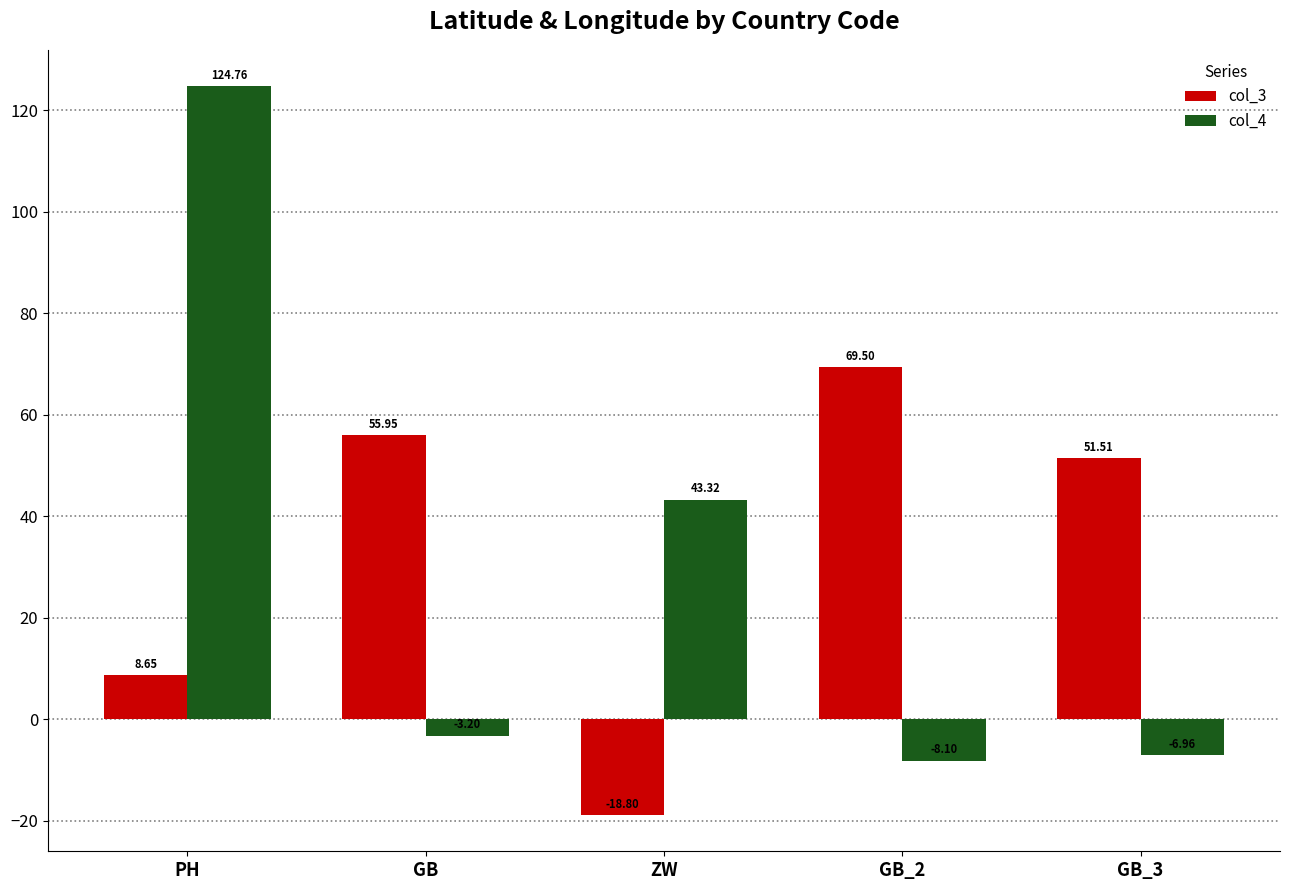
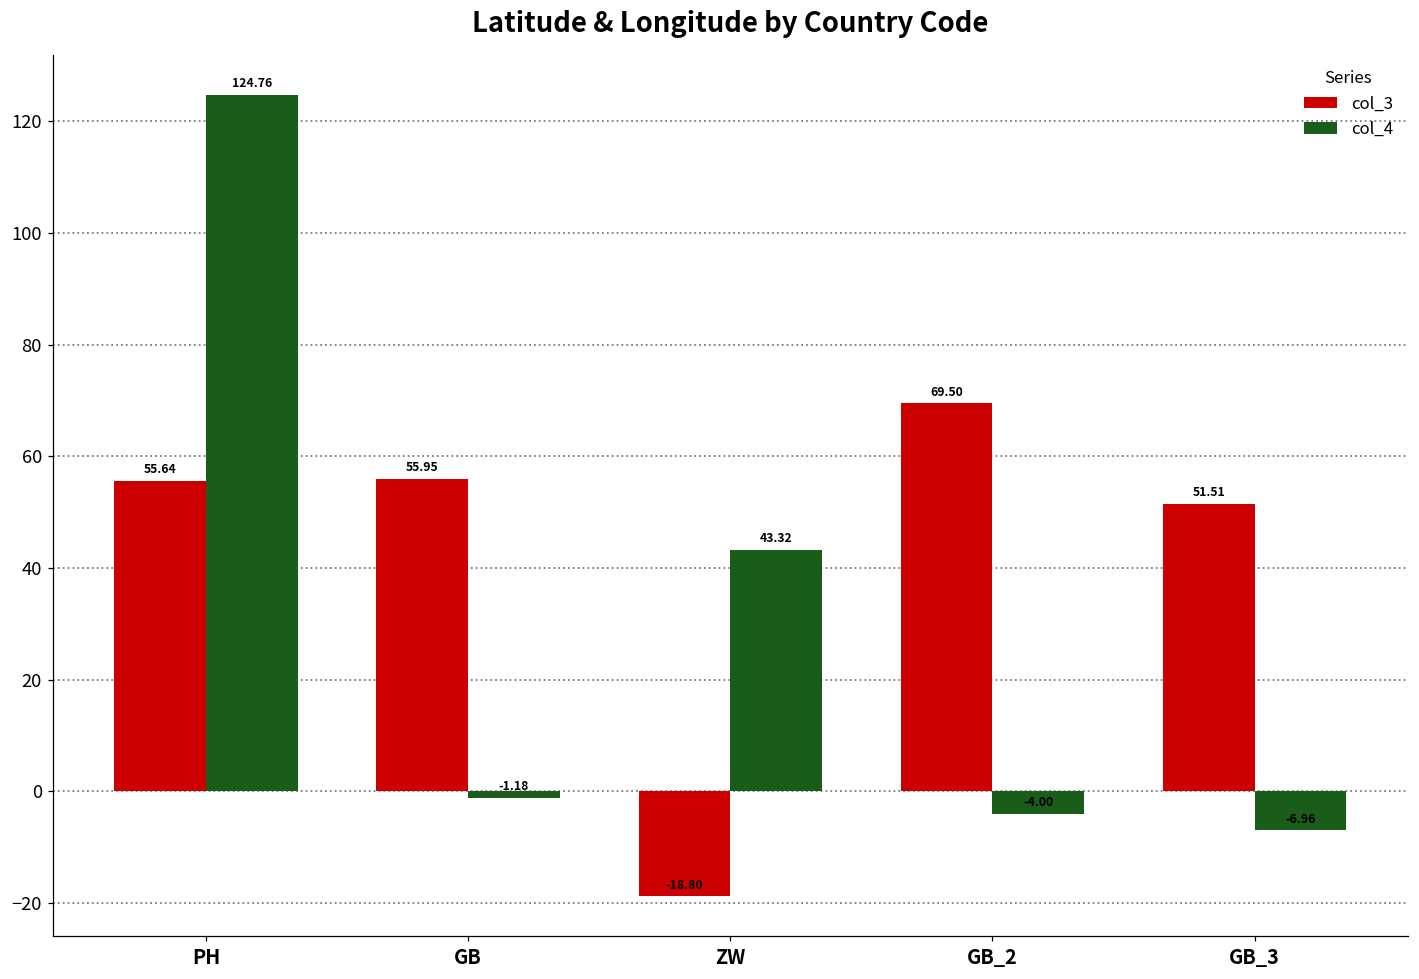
col_3, PH: 8.65 -> 55.64
col_4, GB: -3.20 -> -1.18
col_4, GB_2: -8.10 -> -4.00
